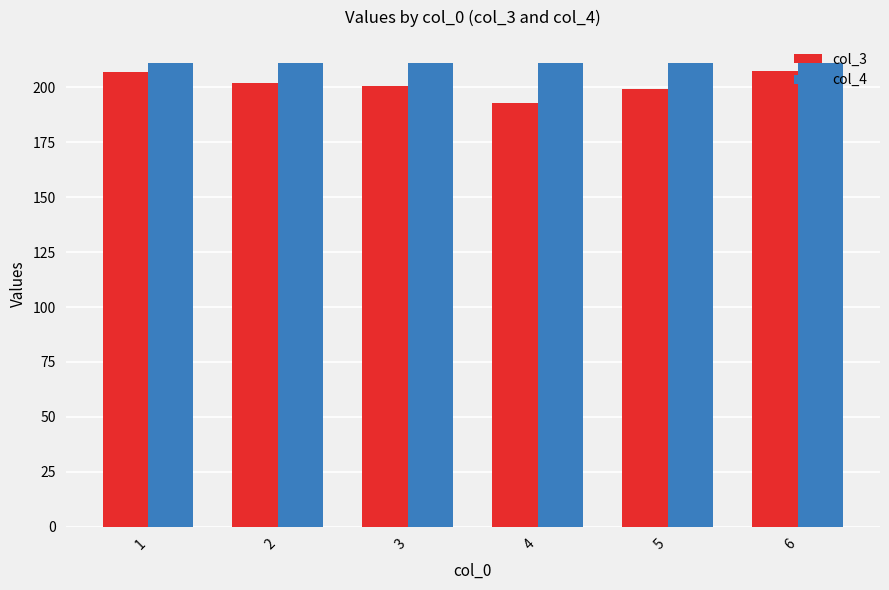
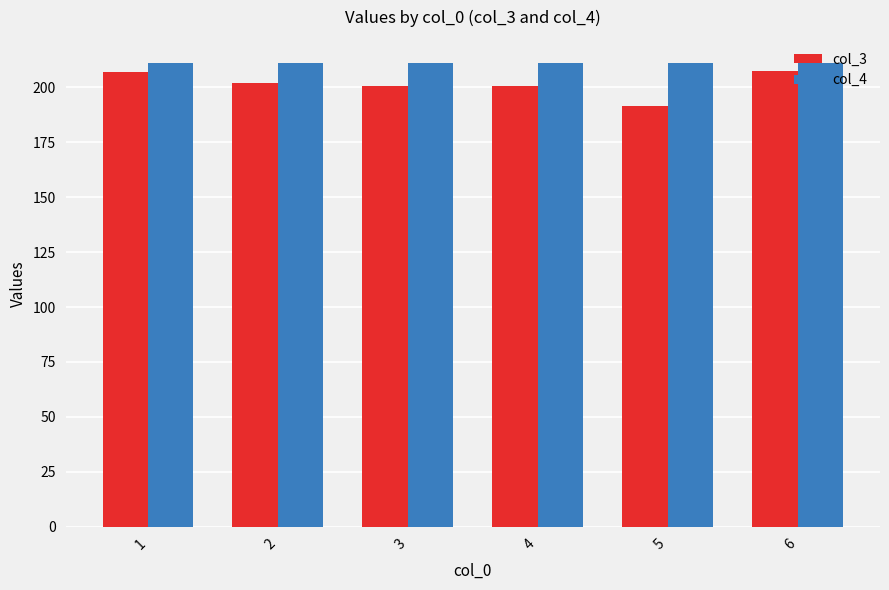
col_3, 4: 193 -> 201
col_3, 5: 199 -> 191
